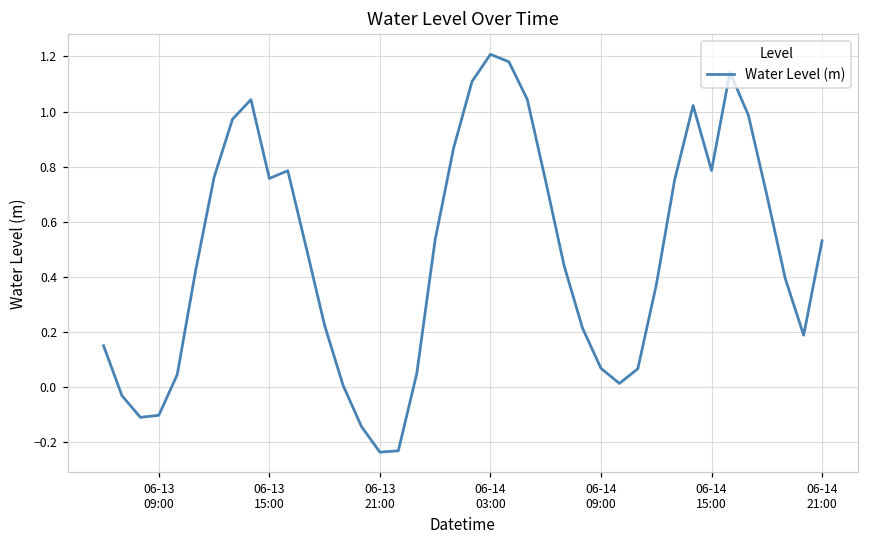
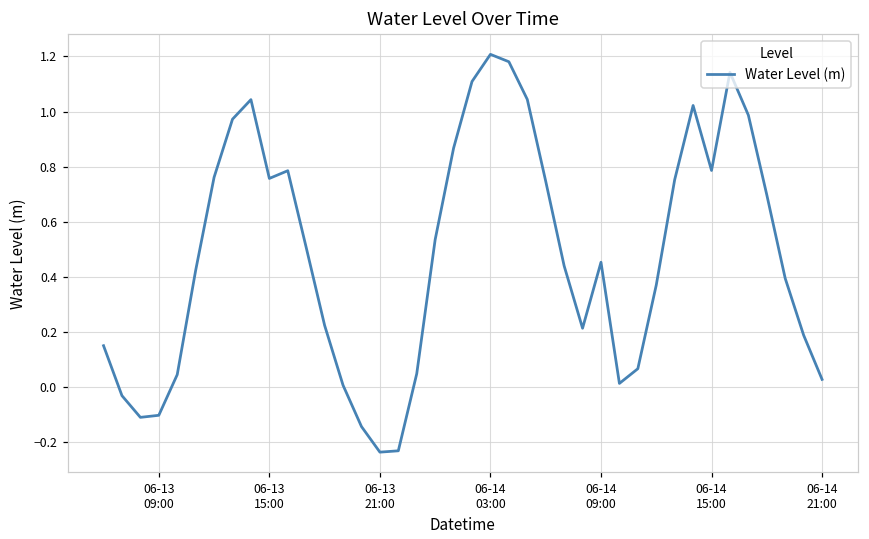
06-14 09:00: 0.07 -> 0.45
06-14 21:00: 0.53 -> 0.03
